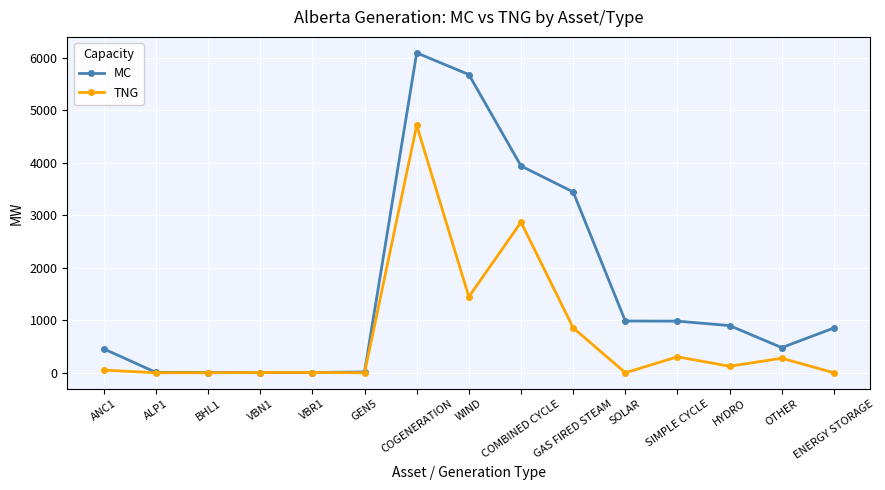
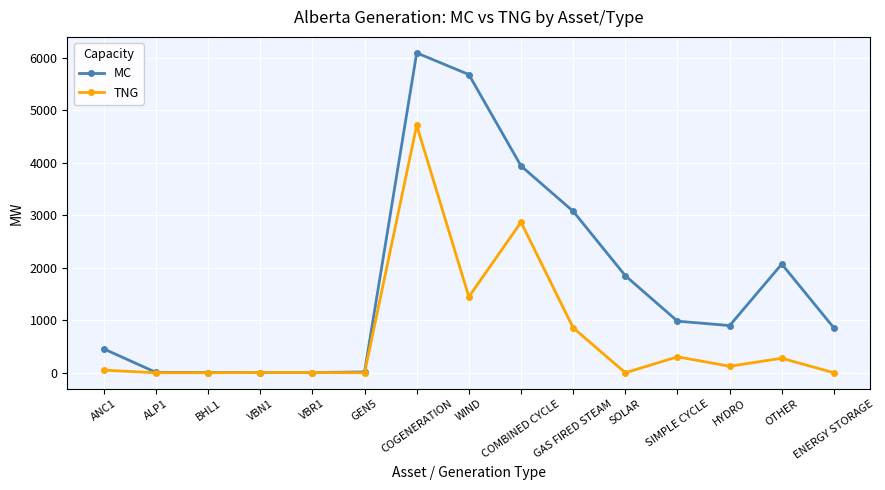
MC, GAS FIRED STEAM: 3400 -> 3100
MC, SOLAR: 1000 -> 1900
MC, OTHER: 500 -> 2100
